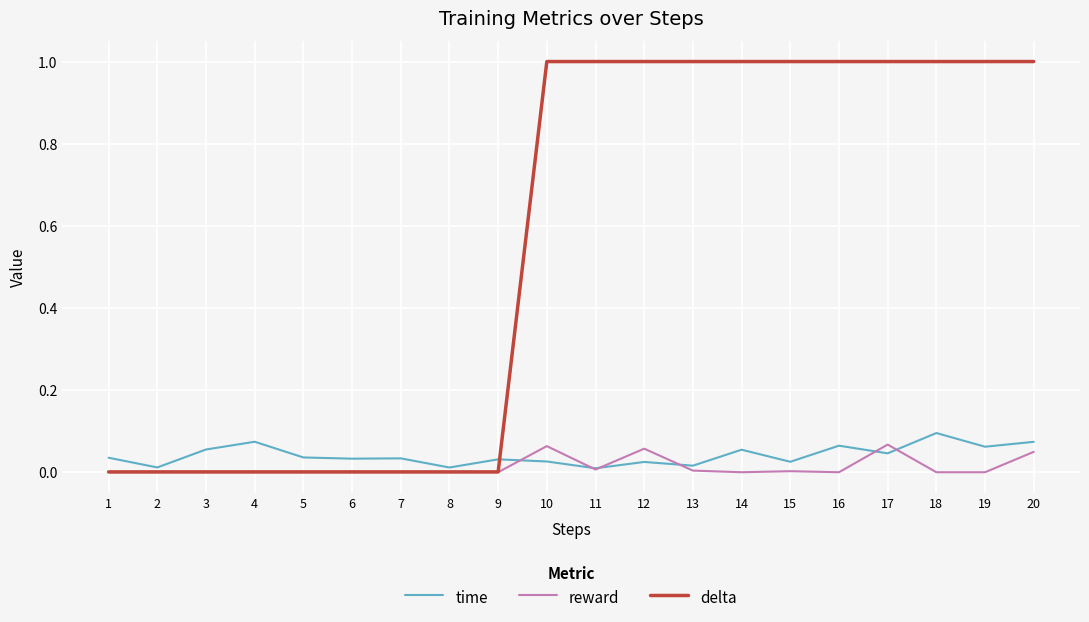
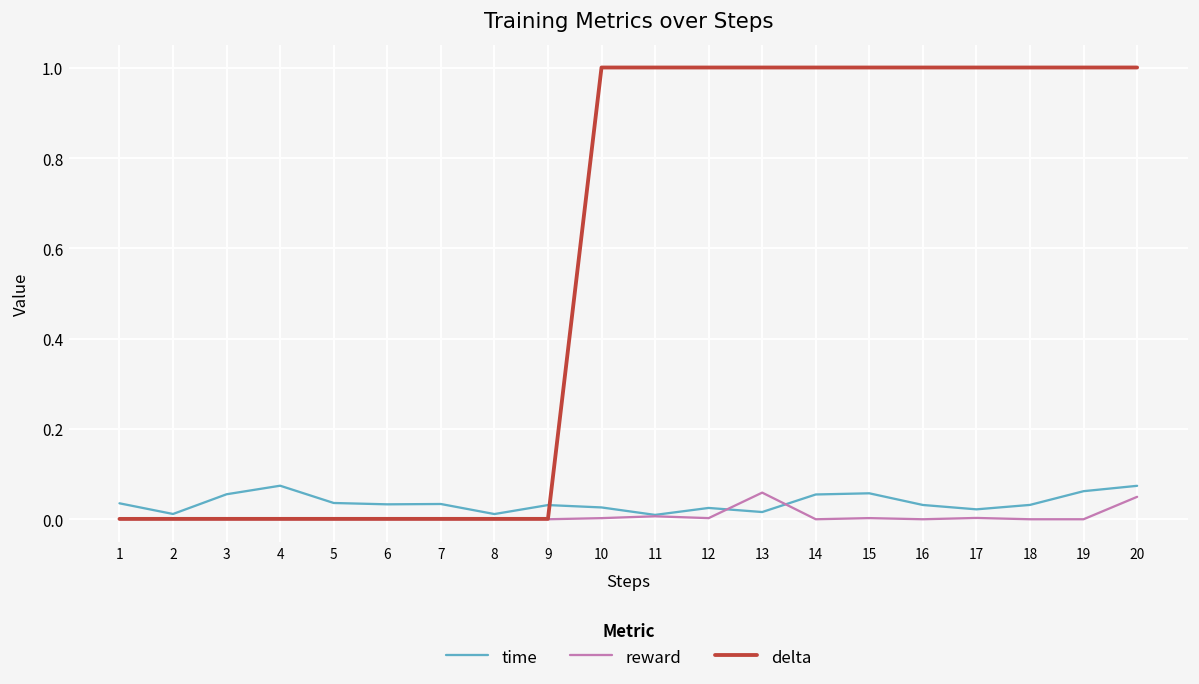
reward, 10: 0.06 -> 0.00
reward, 12: 0.06 -> 0.00
reward, 13: 0.00 -> 0.06
time, 15: 0.03 -> 0.06
time, 16: 0.06 -> 0.03
time, 17: 0.05 -> 0.02
reward, 17: 0.07 -> 0.00
time, 18: 0.10 -> 0.03
